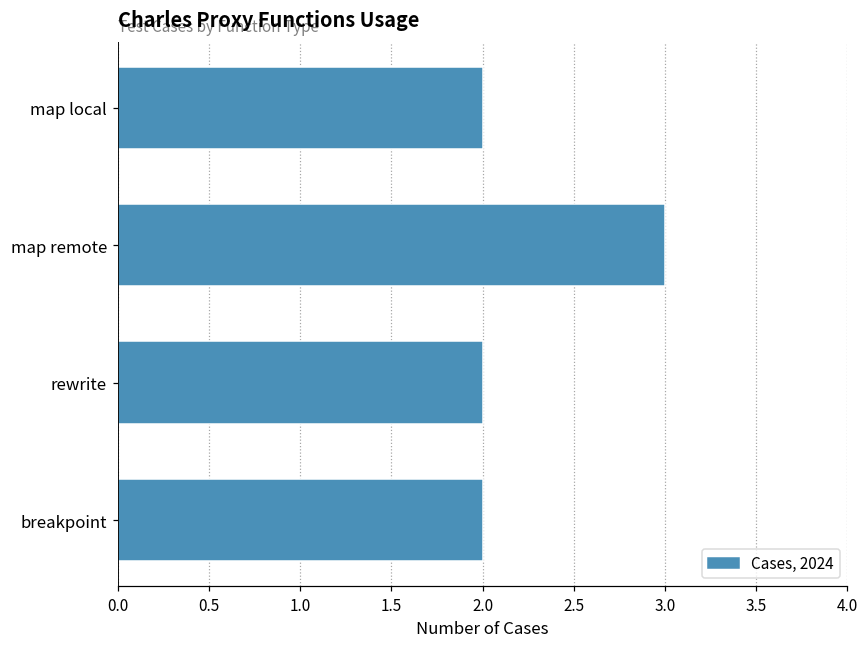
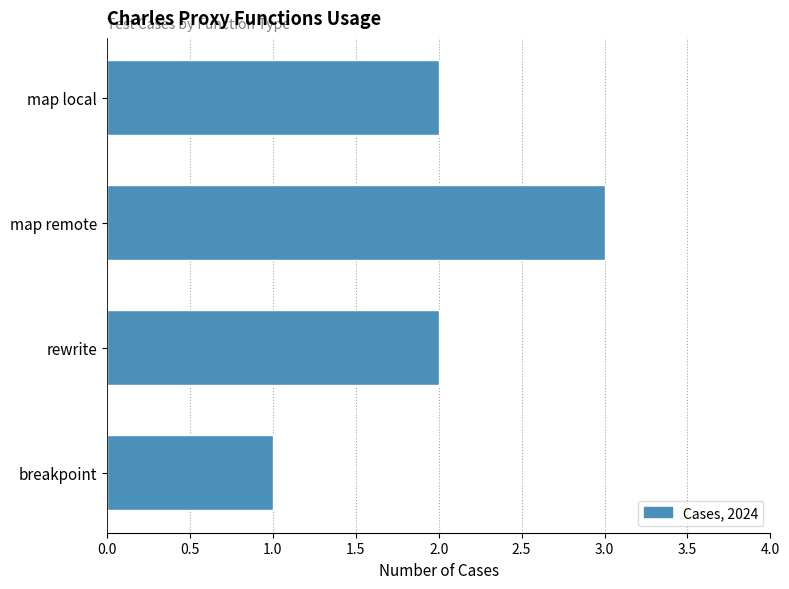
breakpoint: 2 -> 1
